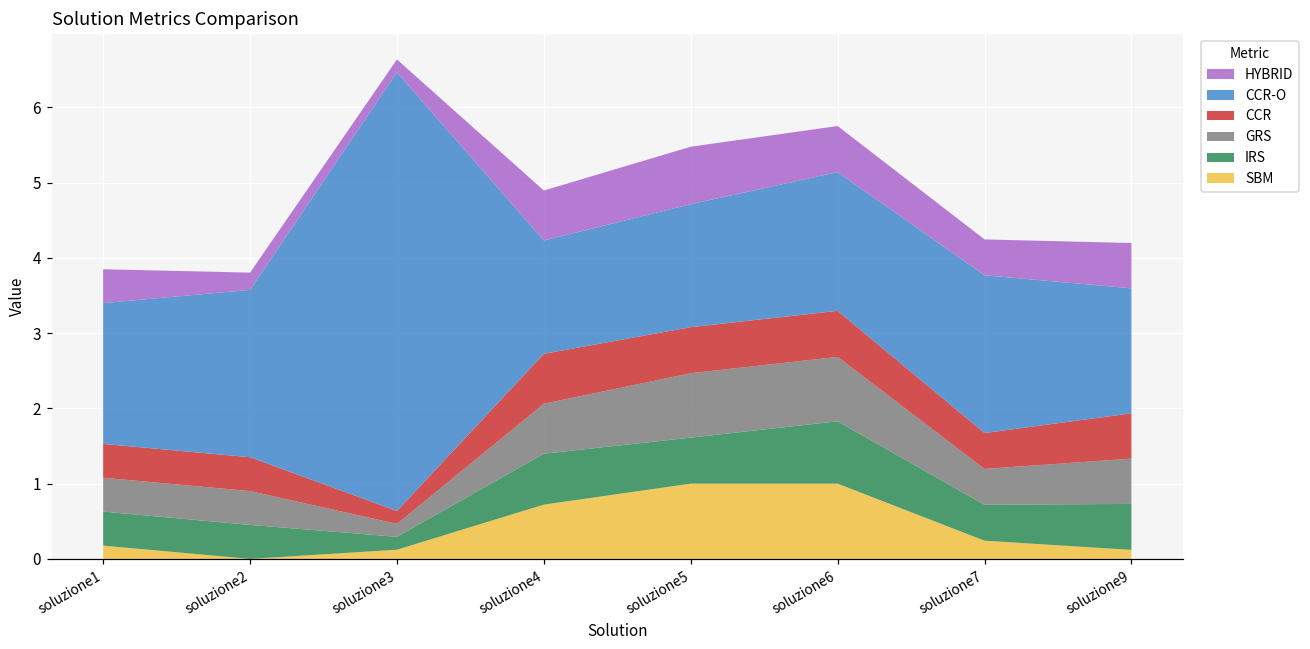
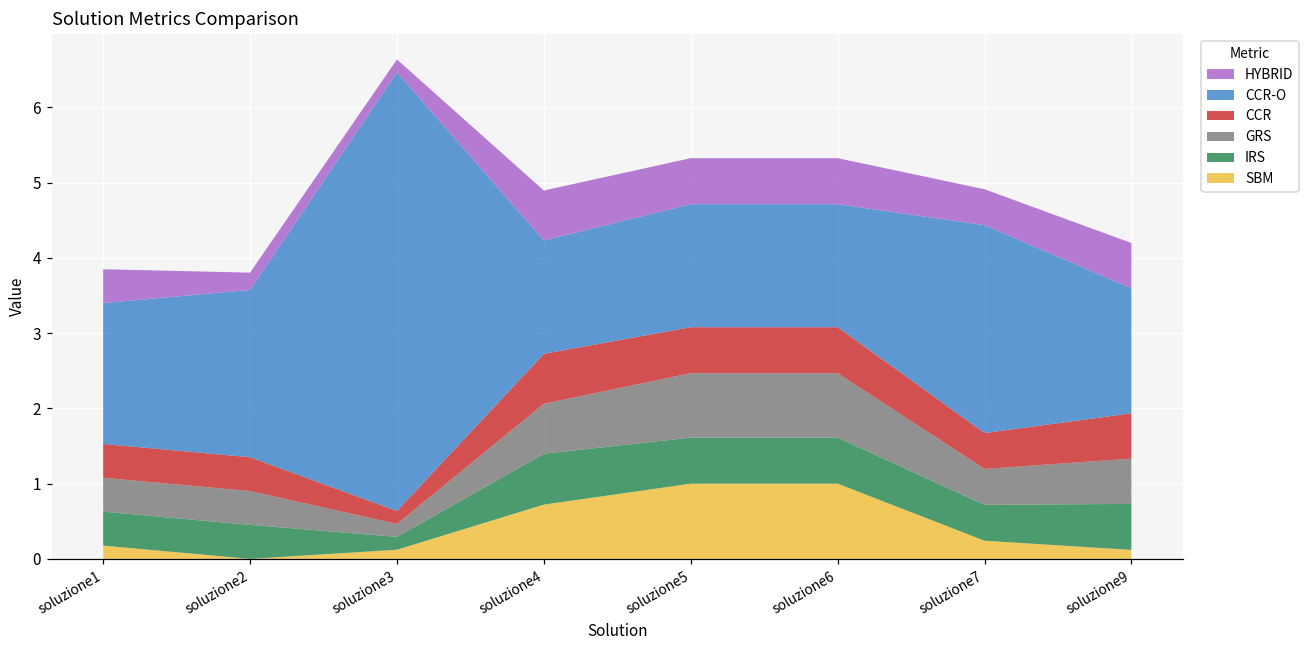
HYBRID, soluzione5: 0.8 -> 0.6
IRS, soluzione6: 0.8 -> 0.6
CCR-O, soluzione6: 1.8 -> 1.6
CCR-O, soluzione7: 2.1 -> 2.8
